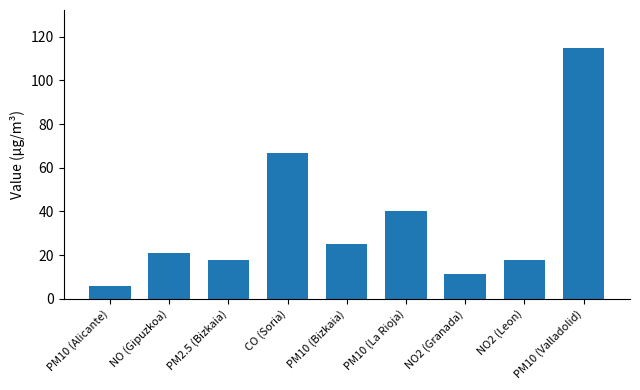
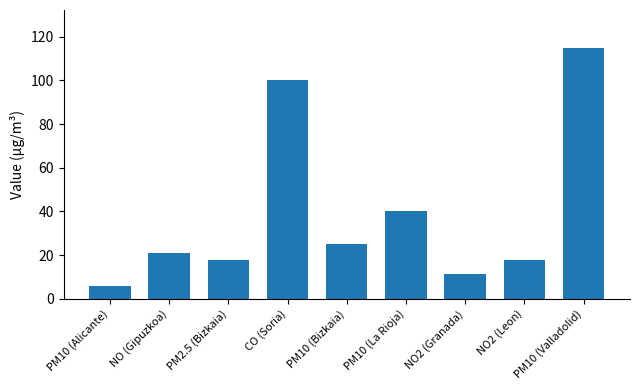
CO (Soria): 67 -> 100
